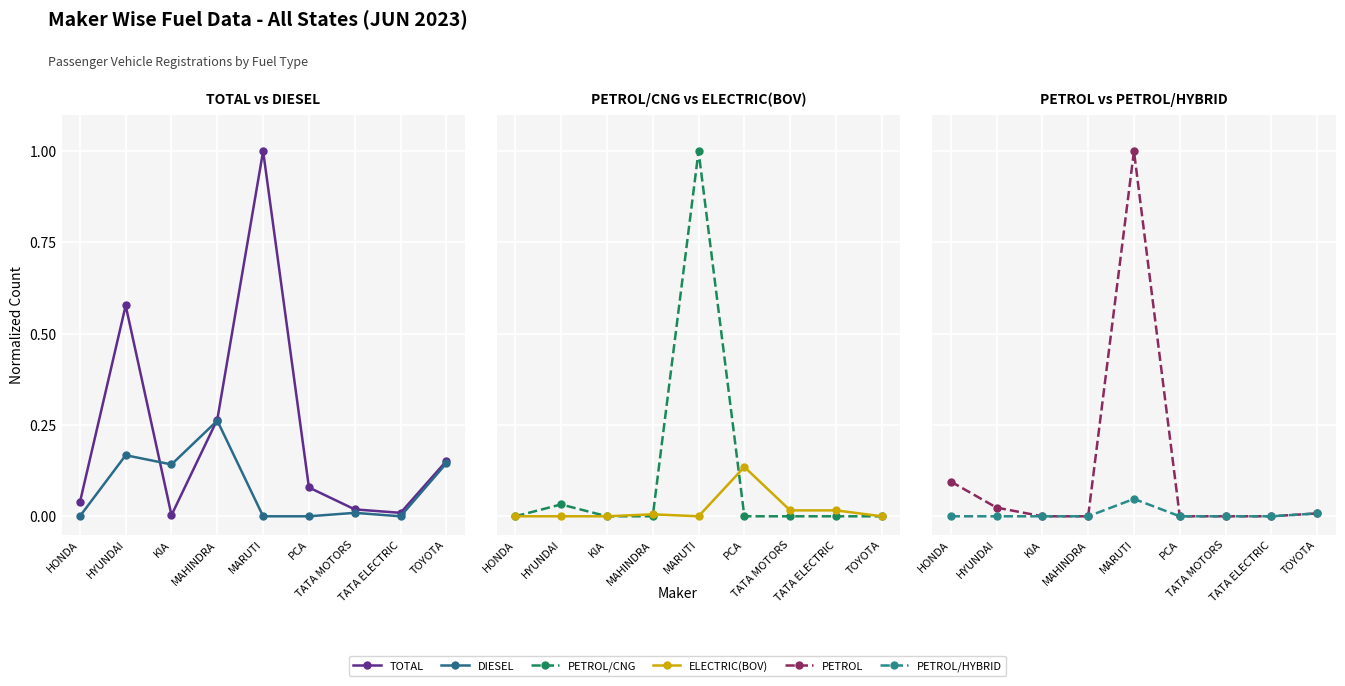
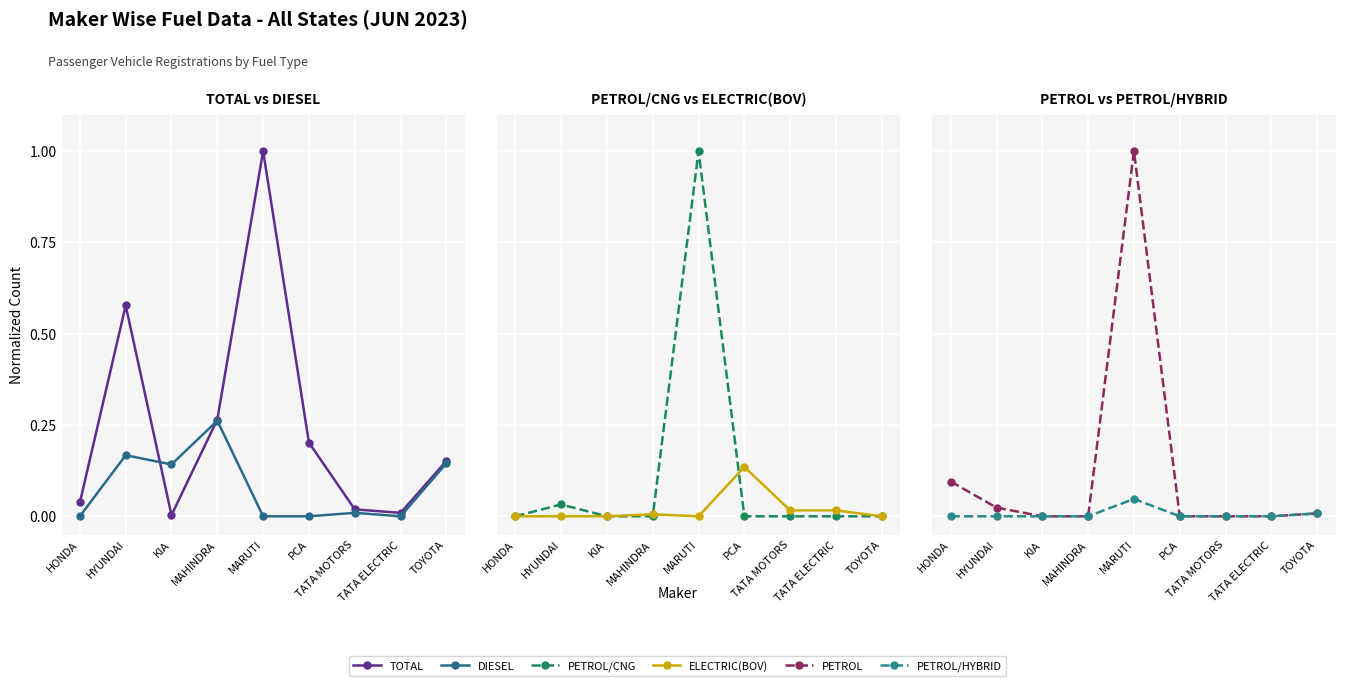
TOTAL vs DIESEL, TOTAL, PCA: 0.08 -> 0.20
